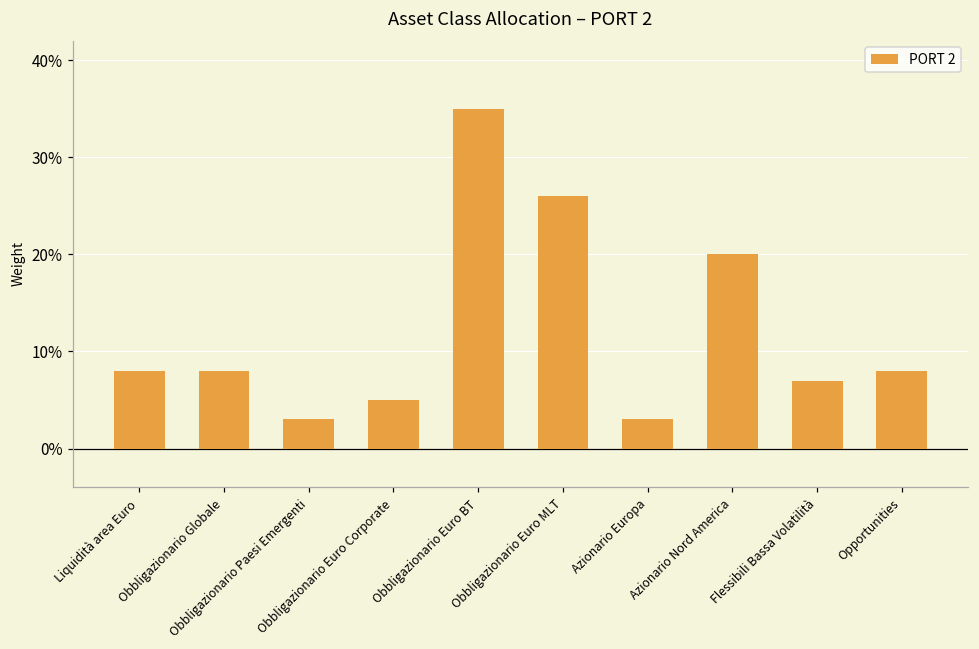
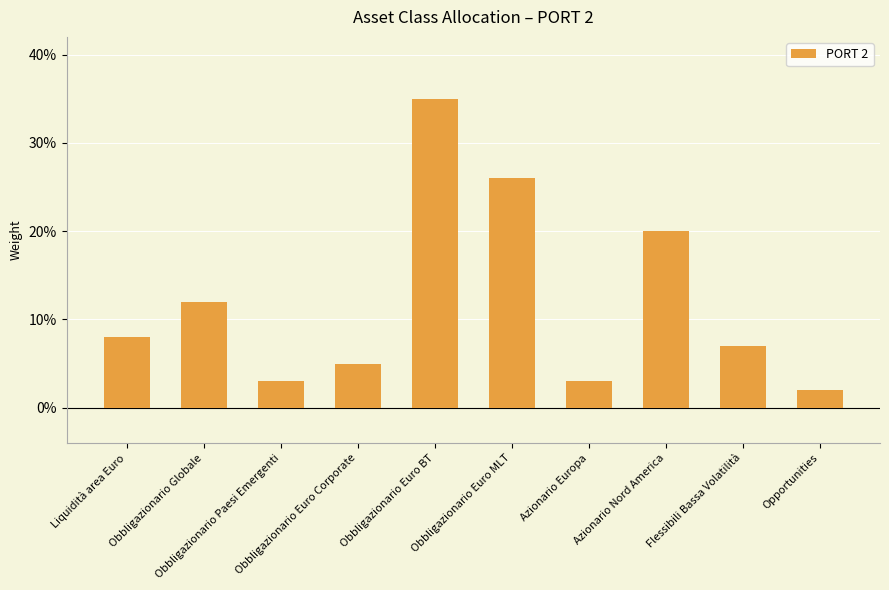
Obbligazionario Globale: 8% -> 12%
Opportunities: 8% -> 2%
